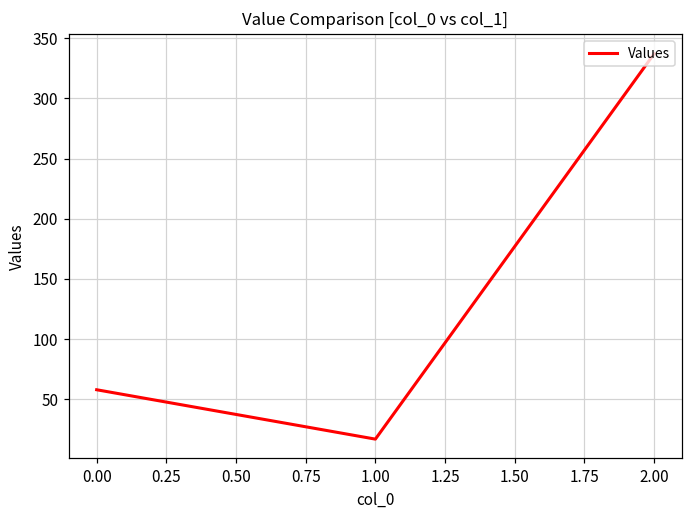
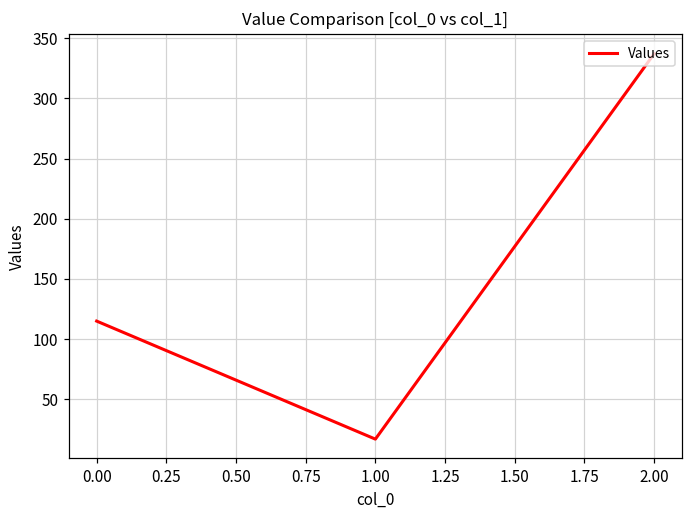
0.00: 58 -> 115
